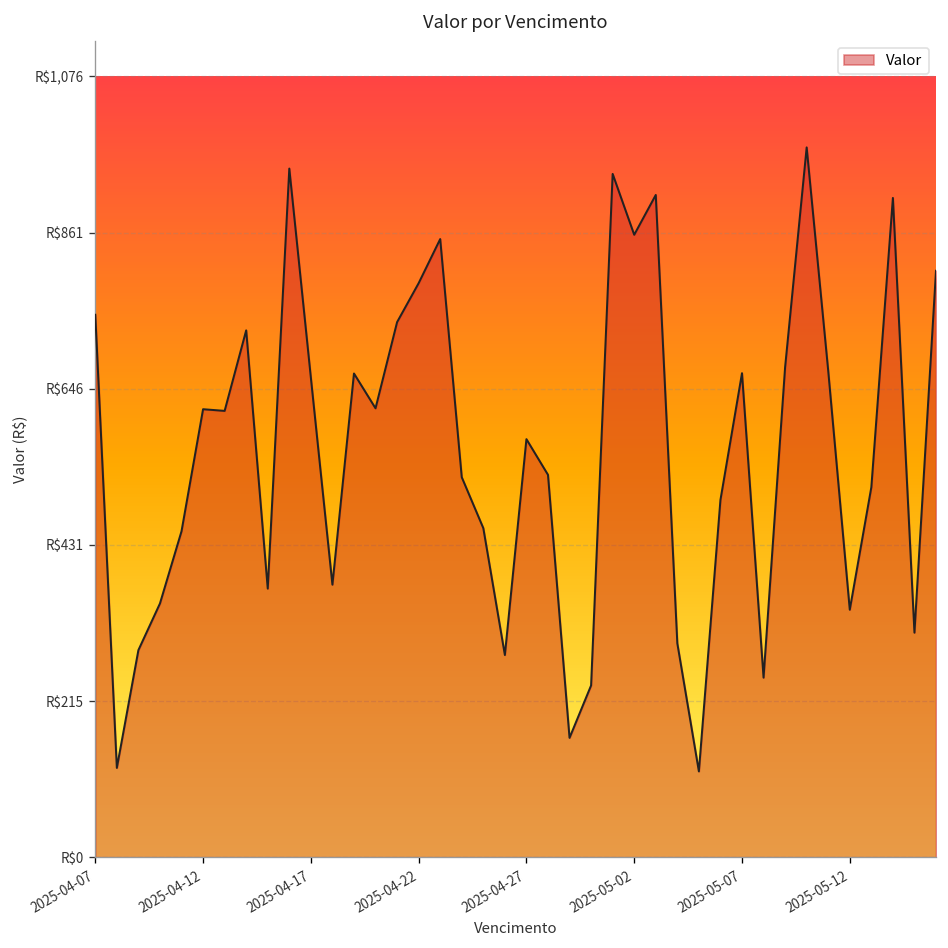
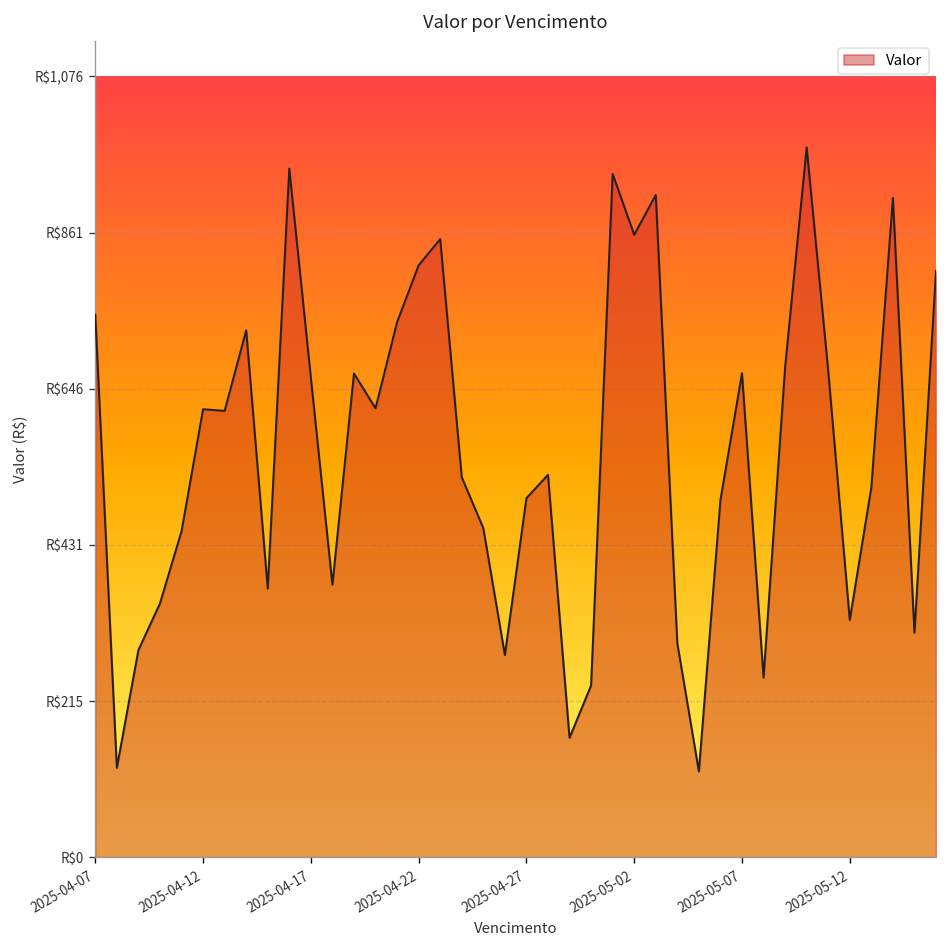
2025-04-22: R$790 -> R$820
2025-04-27: R$580 -> R$500
2025-05-12: R$340 -> R$330
